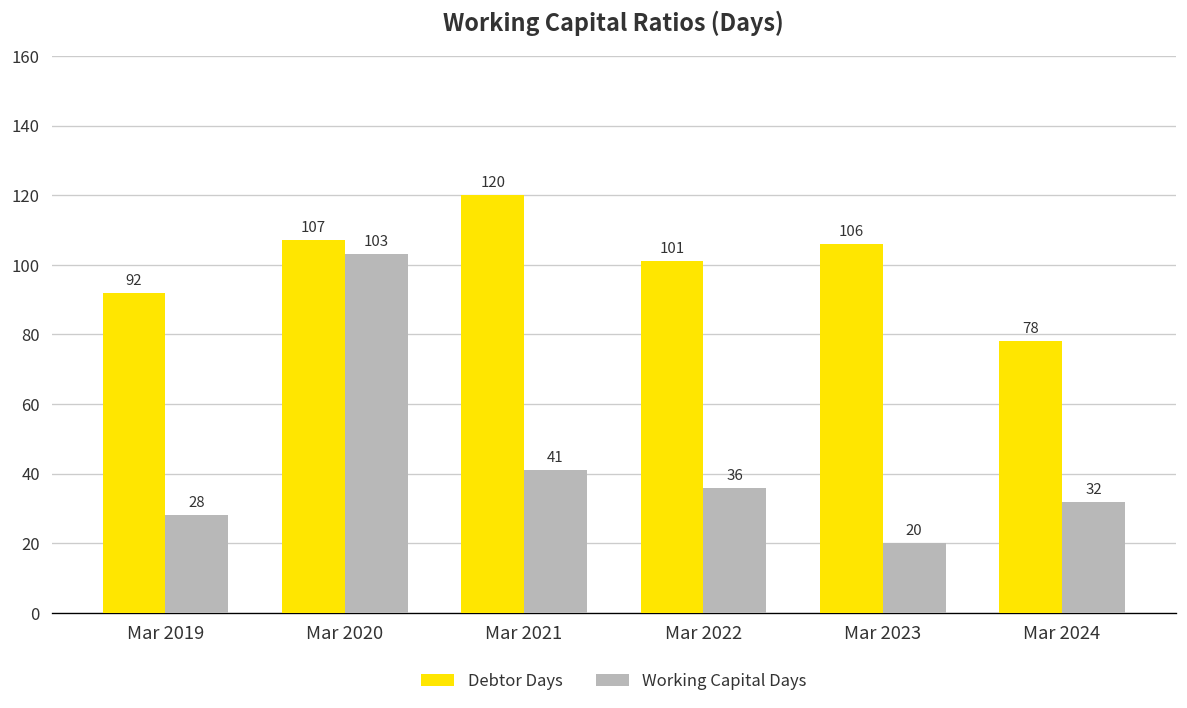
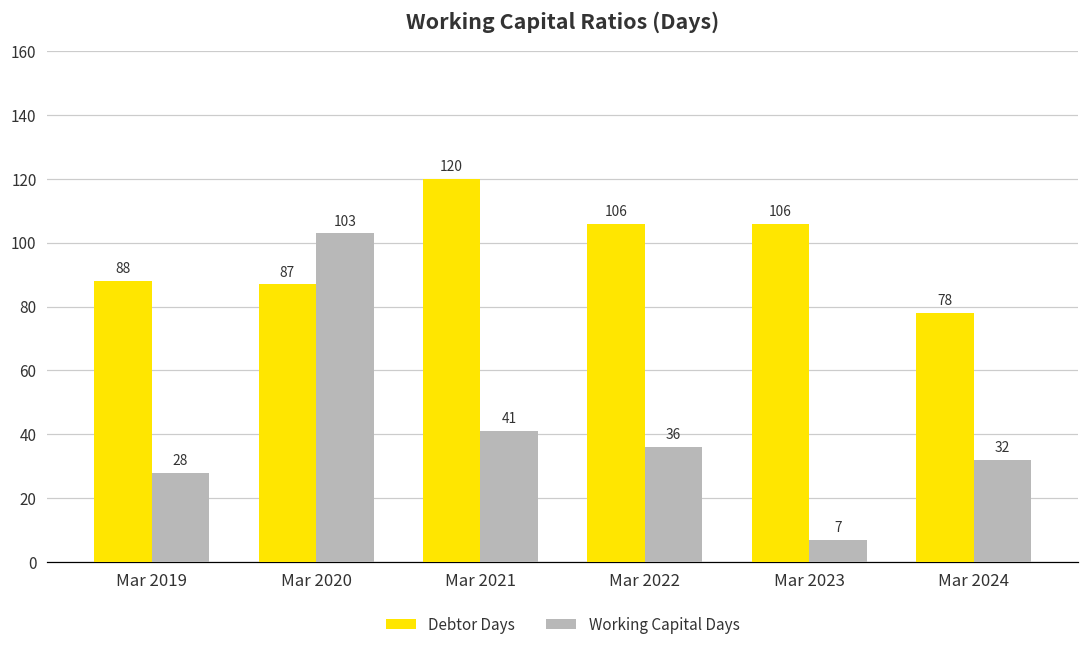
Debtor Days, Mar 2019: 92 -> 88
Debtor Days, Mar 2020: 107 -> 87
Debtor Days, Mar 2022: 101 -> 106
Working Capital Days, Mar 2023: 20 -> 7
